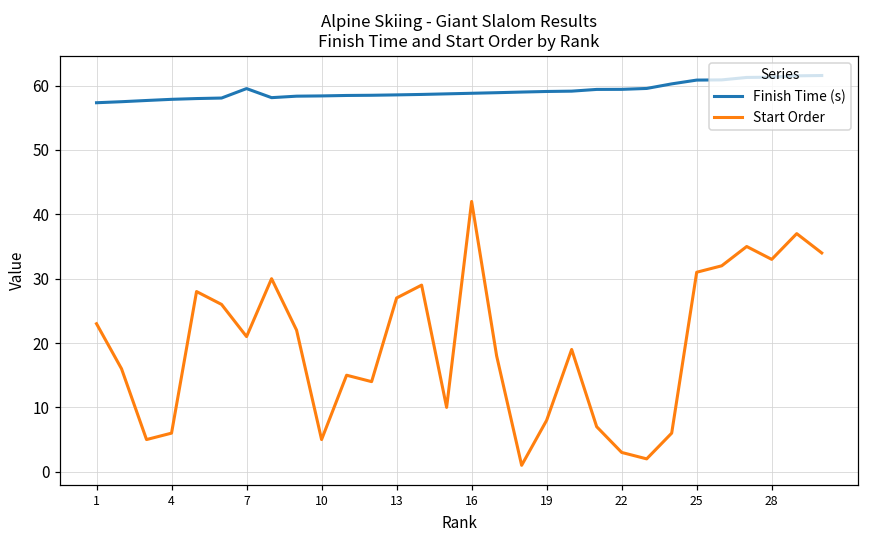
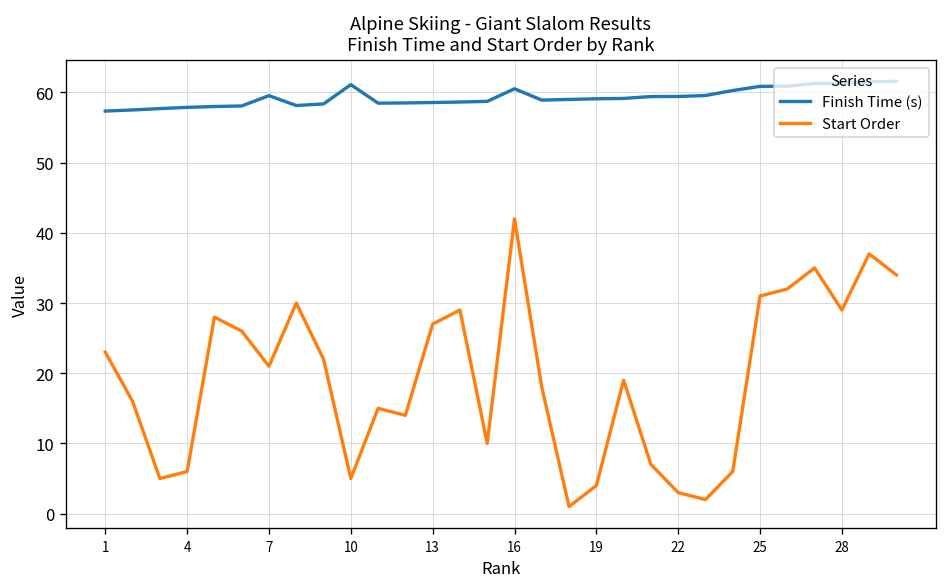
Finish Time (s), 10: 58 -> 61
Finish Time (s), 16: 59 -> 61
Start Order, 19: 8 -> 4
Start Order, 28: 33 -> 29
